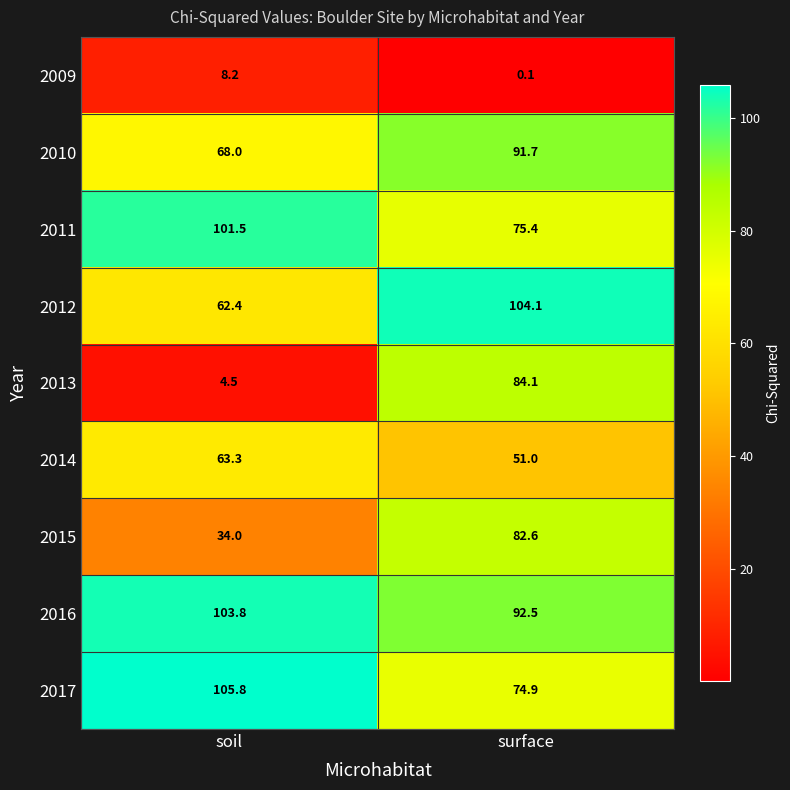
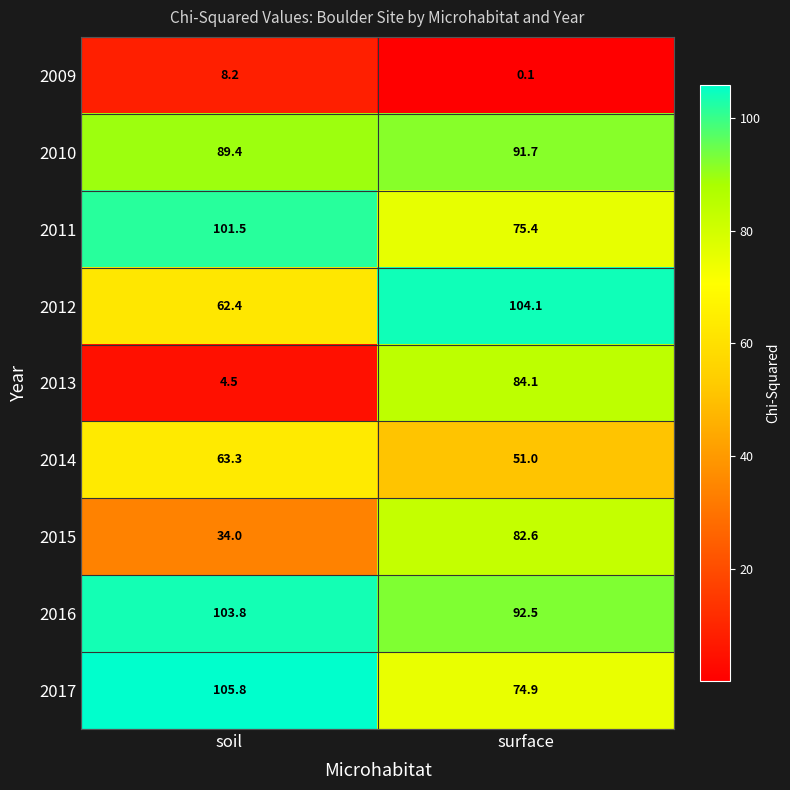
2010, soil: 68.0 -> 89.4
